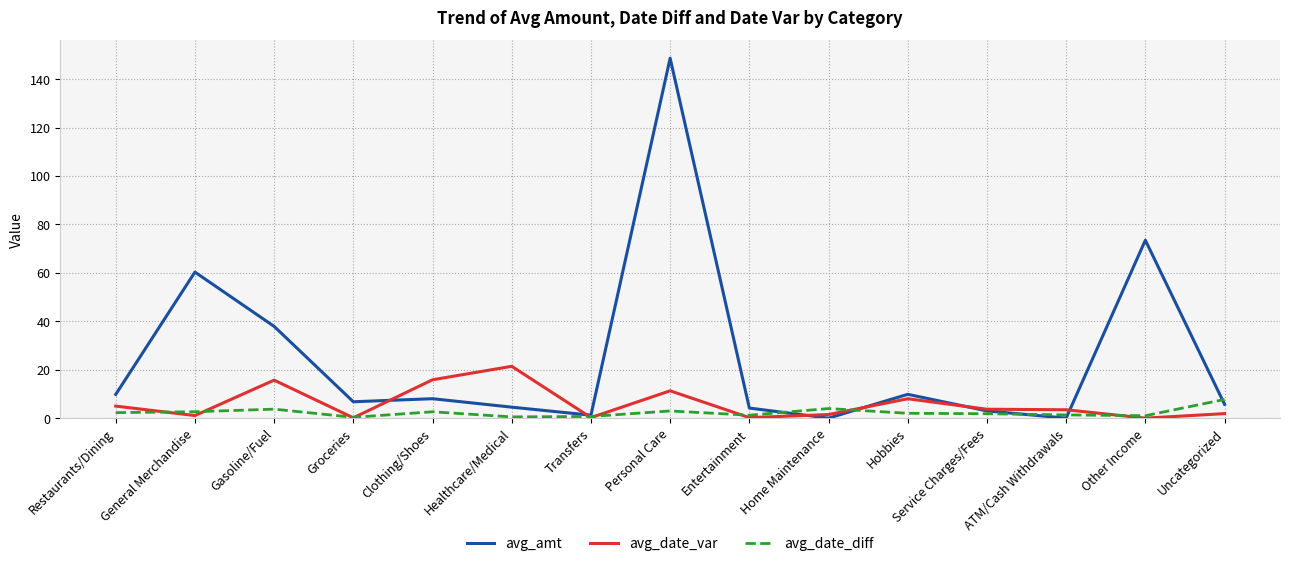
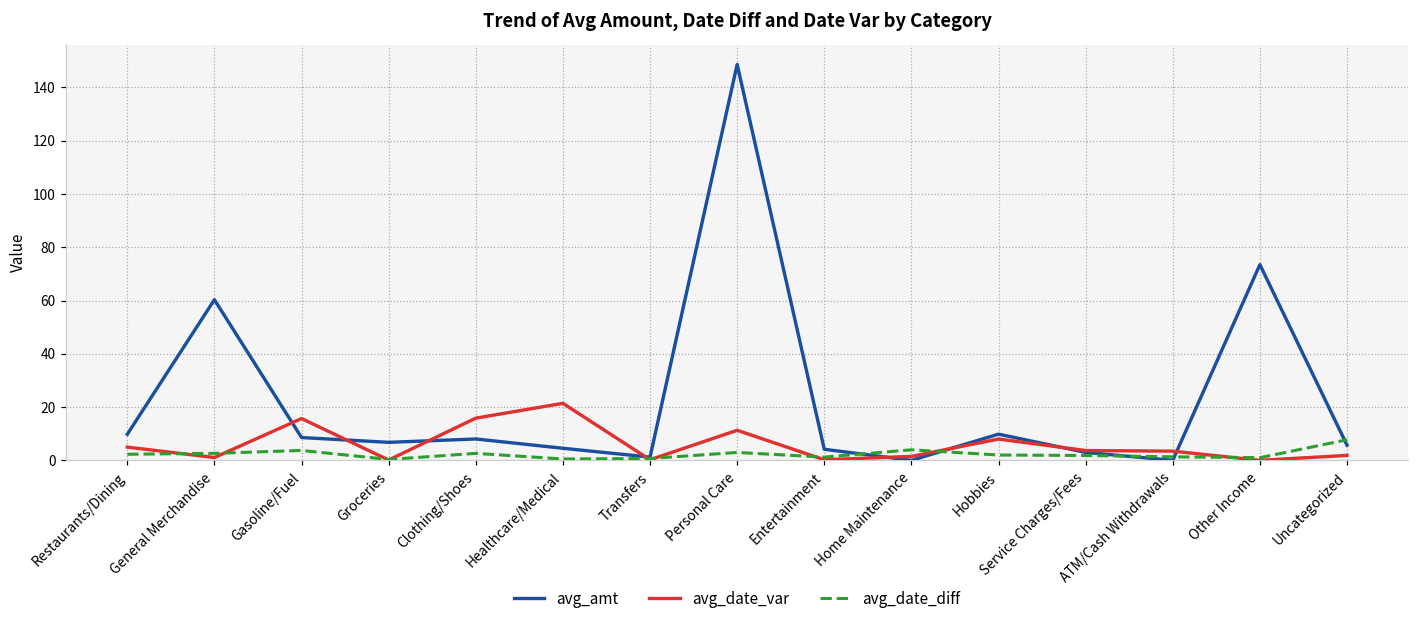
avg_amt, Gasoline/Fuel: 38 -> 9
